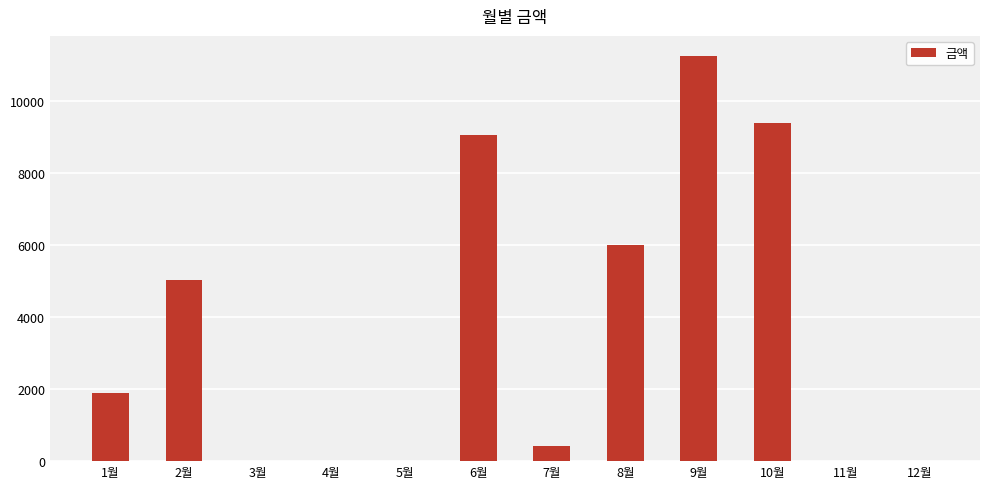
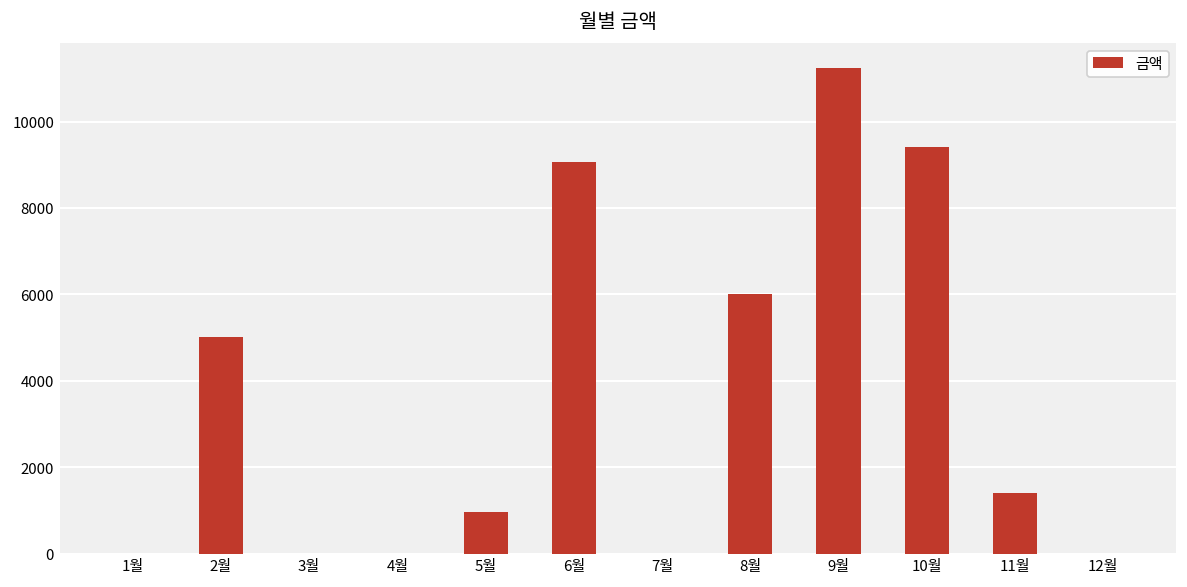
1월: 1900 -> 0
5월: 0 -> 1000
7월: 400 -> 0
11월: 0 -> 1400
